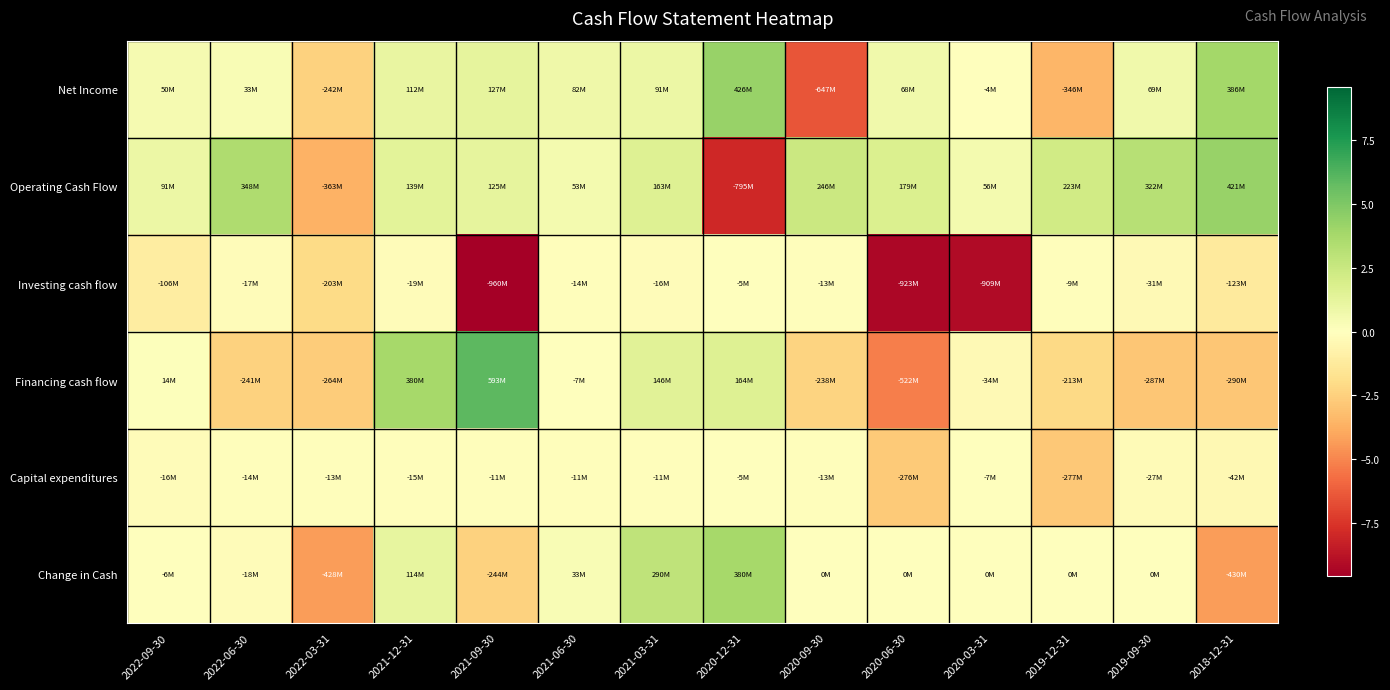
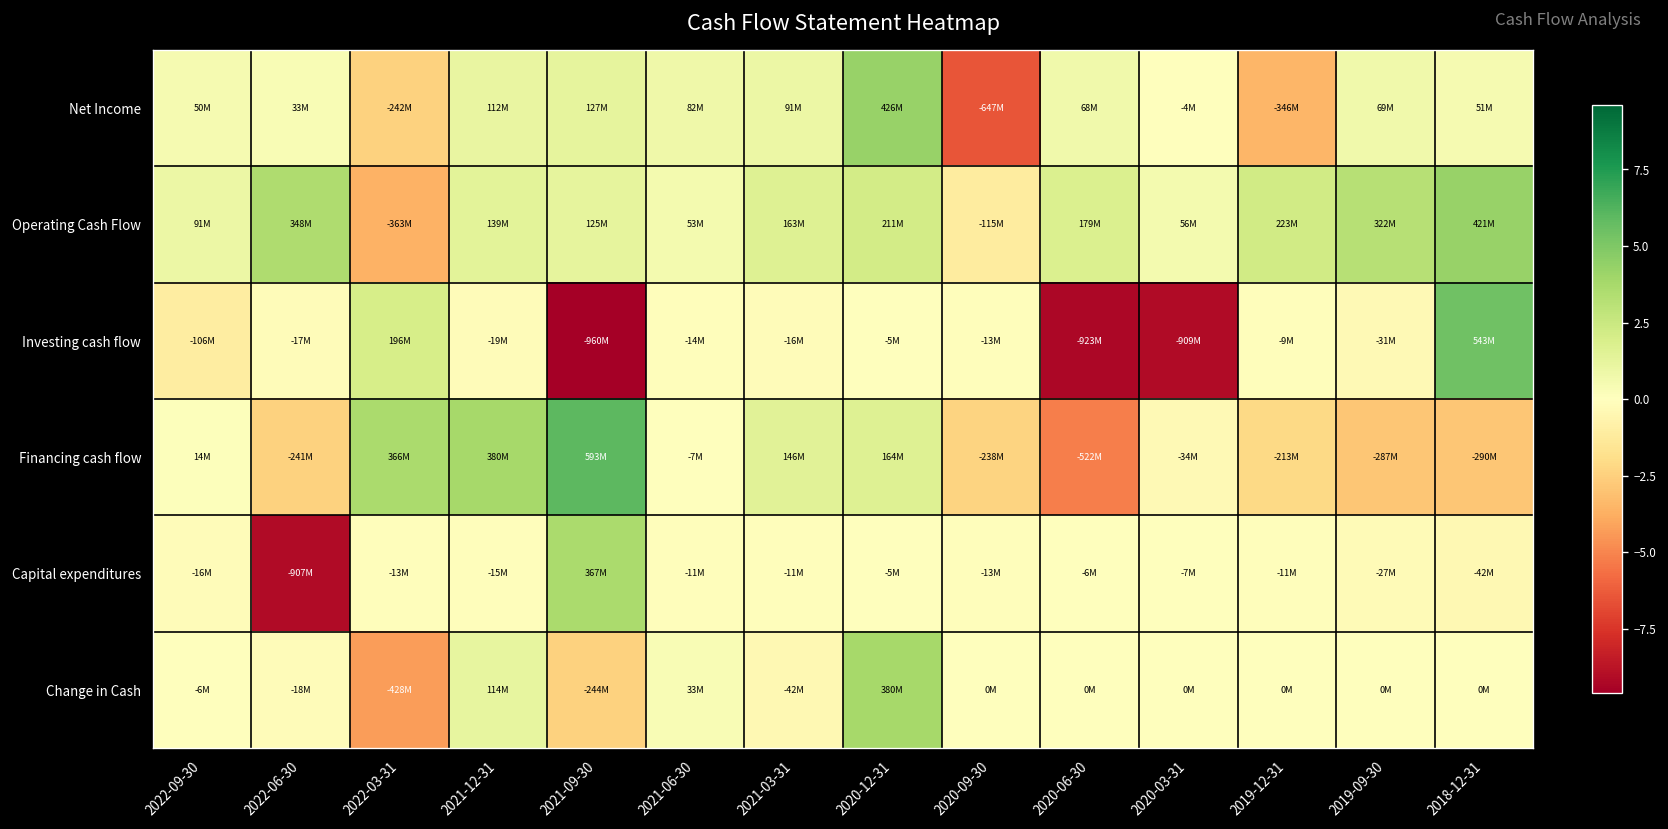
Net Income, 2018-12-31: 386M -> 51M
Operating Cash Flow, 2020-12-31: -795M -> 211M
Operating Cash Flow, 2020-09-30: 246M -> -115M
Investing cash flow, 2022-03-31: -203M -> 196M
Investing cash flow, 2018-12-31: -123M -> 543M
Financing cash flow, 2022-03-31: -264M -> 366M
Capital expenditures, 2022-06-30: -14M -> -907M
Capital expenditures, 2021-09-30: -11M -> 367M
Capital expenditures, 2020-06-30: -276M -> -6M
Capital expenditures, 2019-12-31: -277M -> -11M
Change in Cash, 2021-03-31: 290M -> -42M
Change in Cash, 2018-12-31: -430M -> 0M
